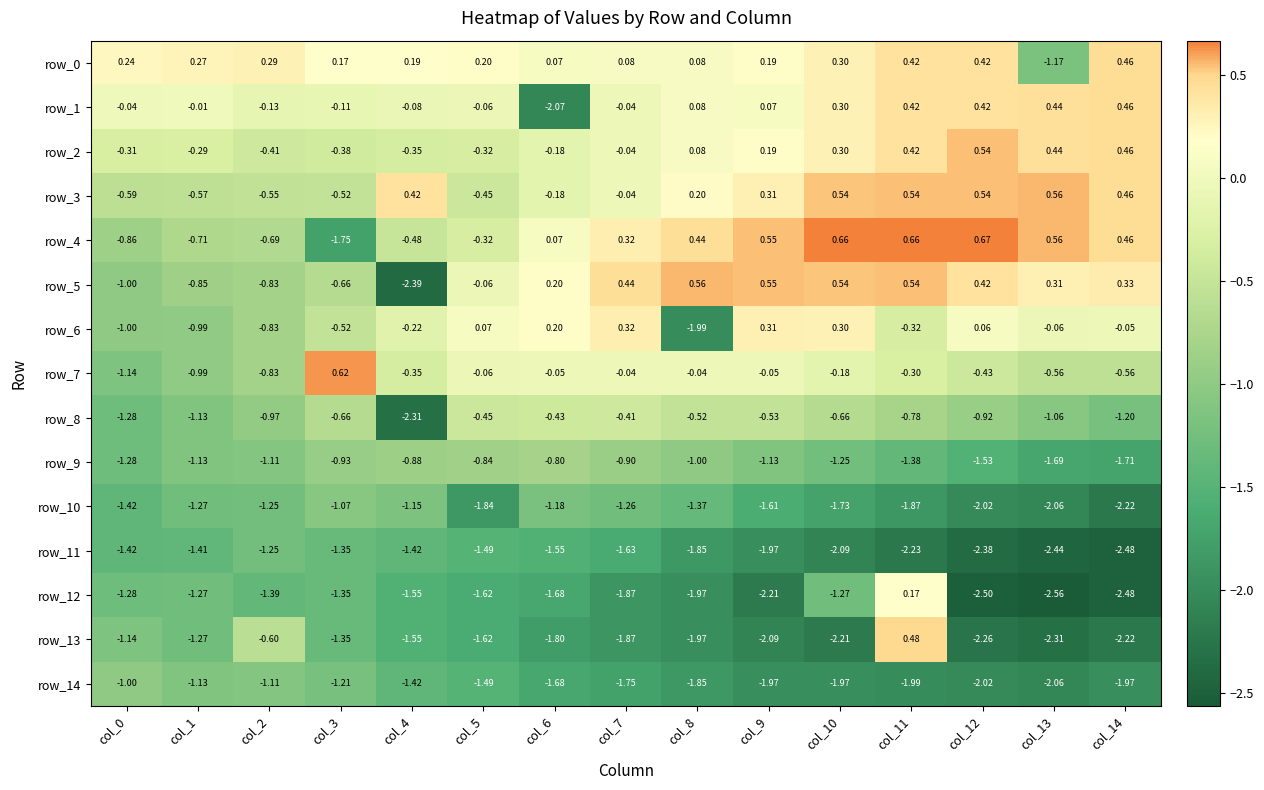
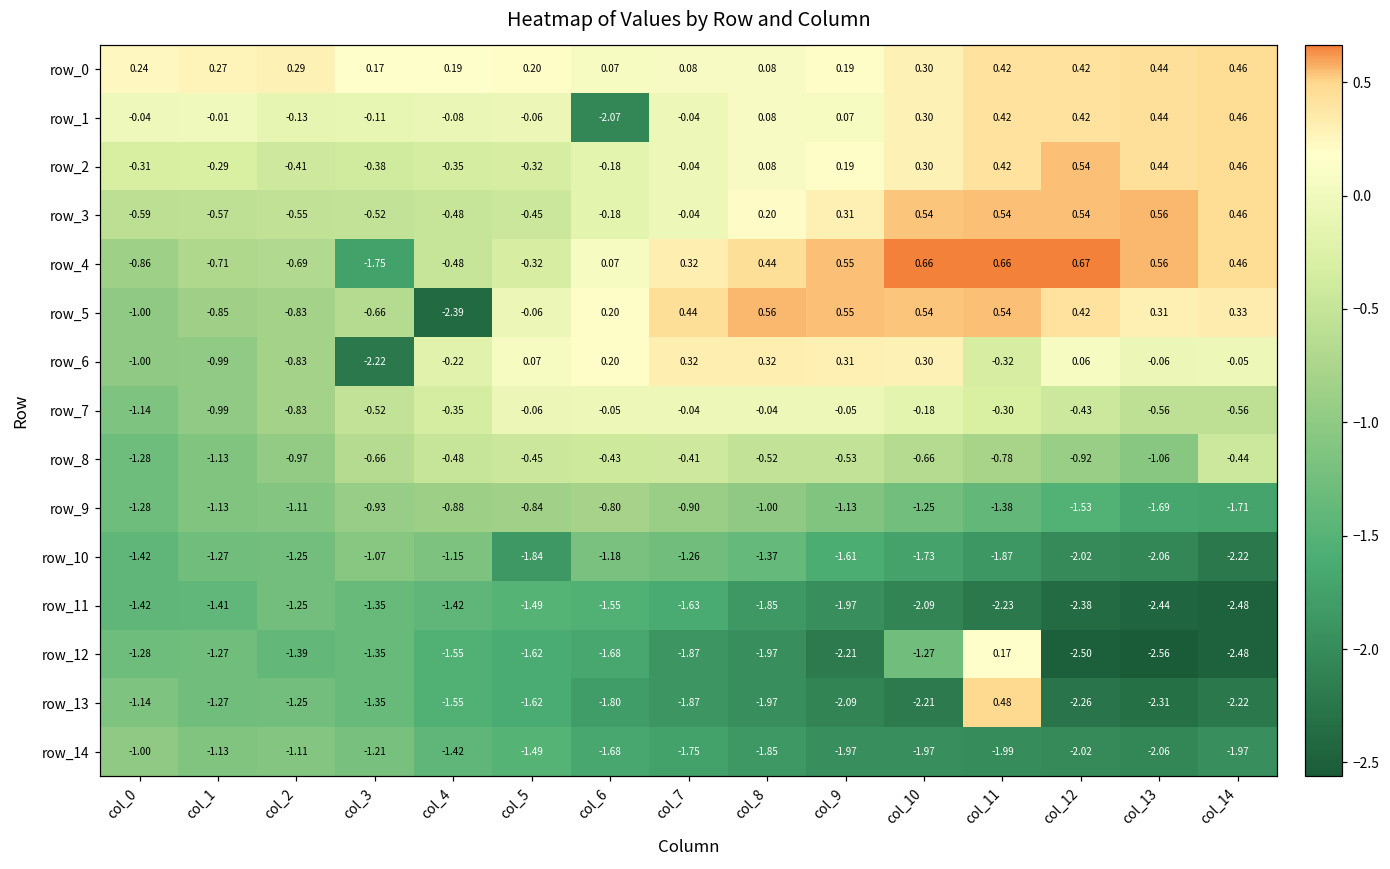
row_0, col_13: -1.17 -> 0.44
row_3, col_4: 0.42 -> -0.48
row_6, col_3: -0.52 -> -2.22
row_6, col_8: -1.99 -> 0.32
row_7, col_3: 0.62 -> -0.52
row_8, col_4: -2.31 -> -0.48
row_8, col_14: -1.20 -> -0.44
row_13, col_2: -0.60 -> -1.25
